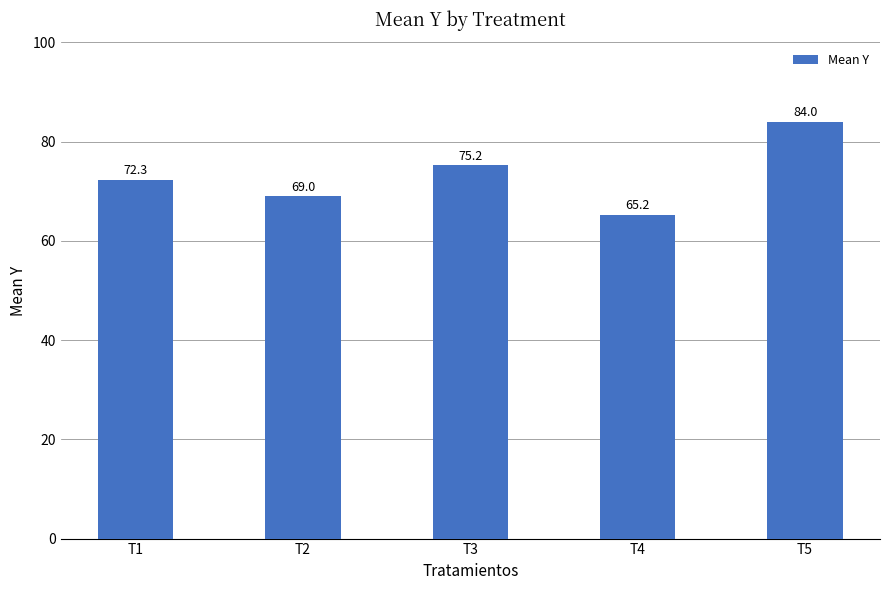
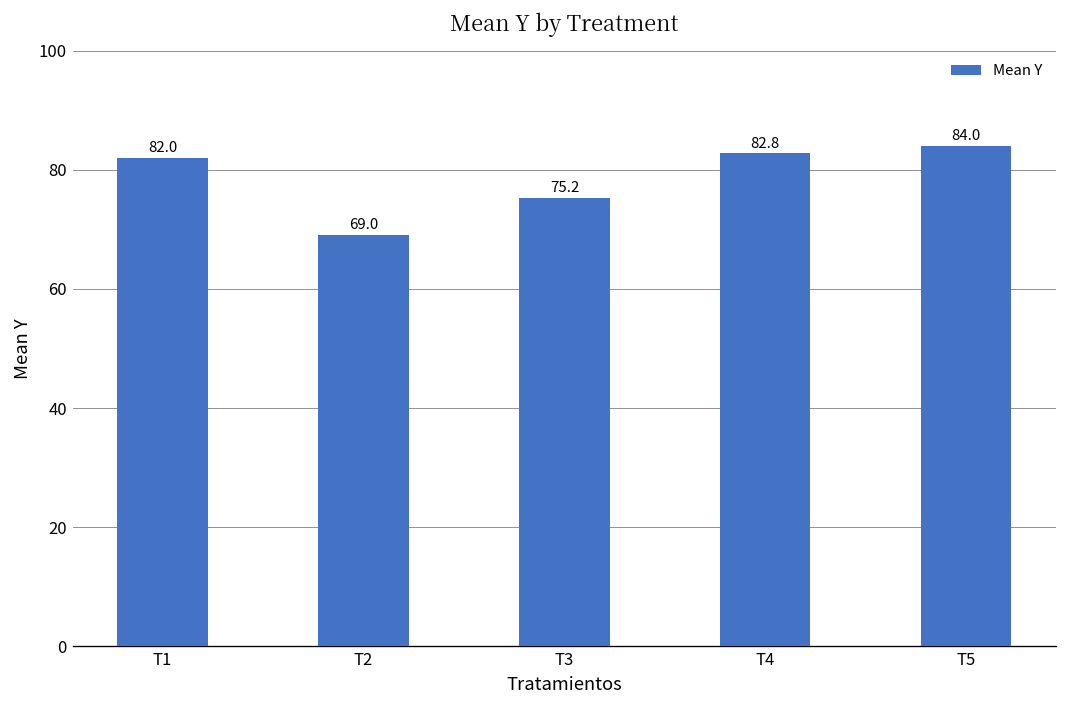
T1: 72.3 -> 82.0
T4: 65.2 -> 82.8
